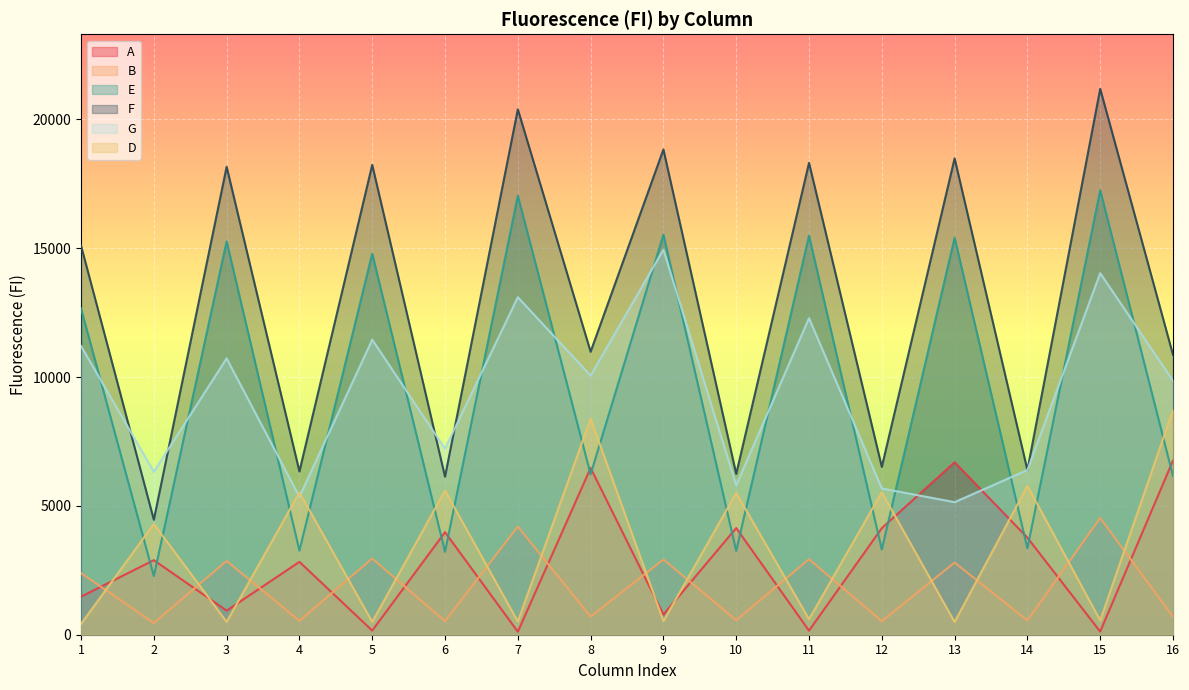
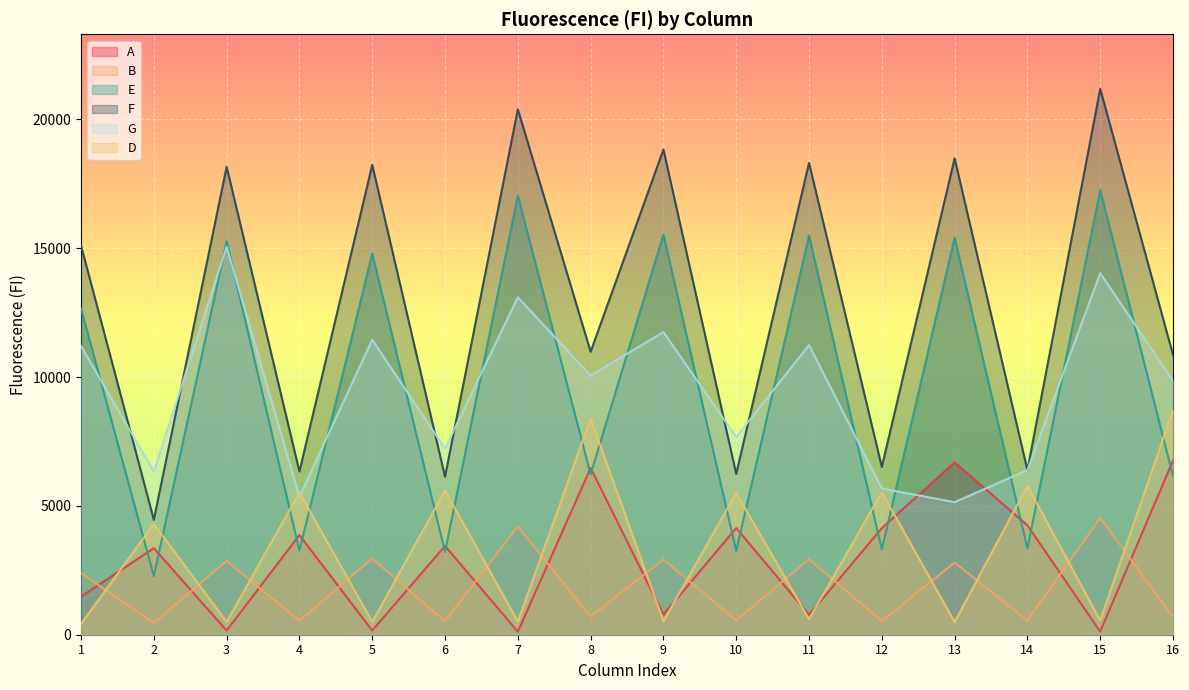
A, 2: 2900 -> 3400
A, 3: 900 -> 200
G, 3: 10700 -> 15100
A, 4: 2800 -> 3900
A, 6: 4000 -> 3400
G, 9: 14900 -> 11700
G, 10: 5800 -> 7700
A, 11: 200 -> 800
G, 11: 12300 -> 11200
A, 14: 3800 -> 4200
